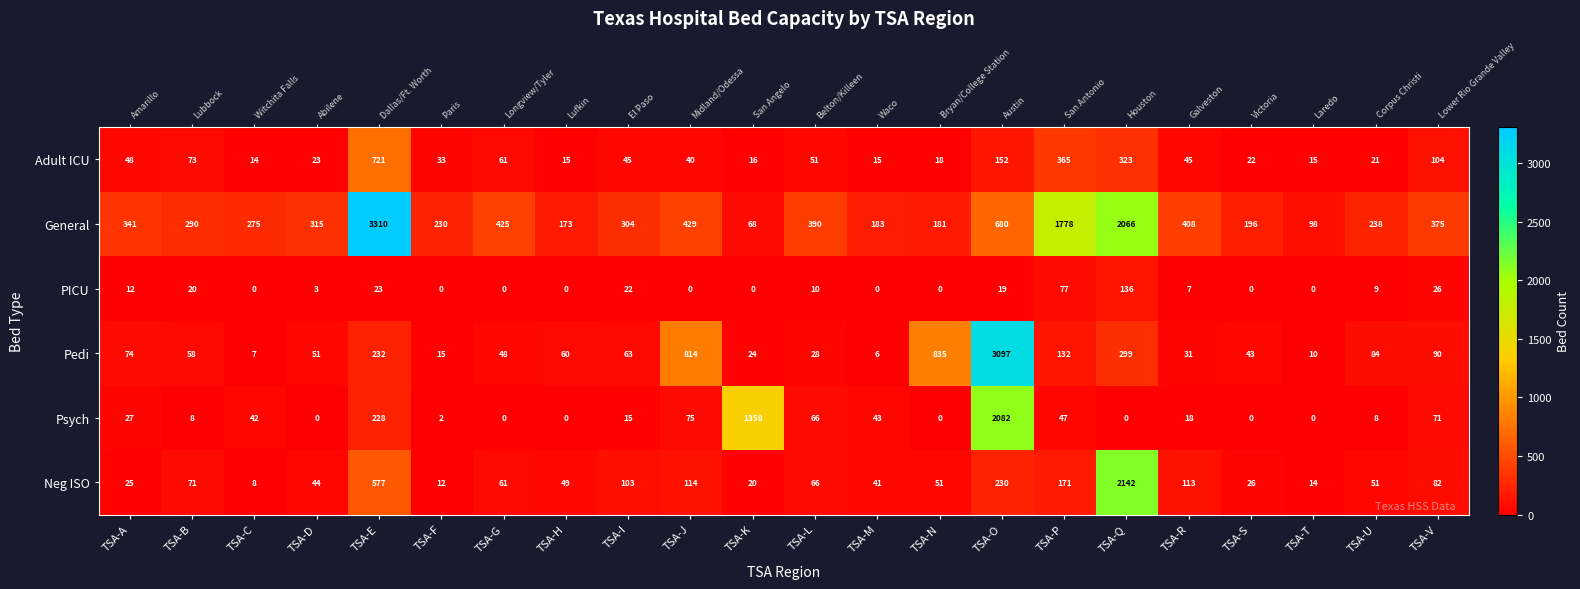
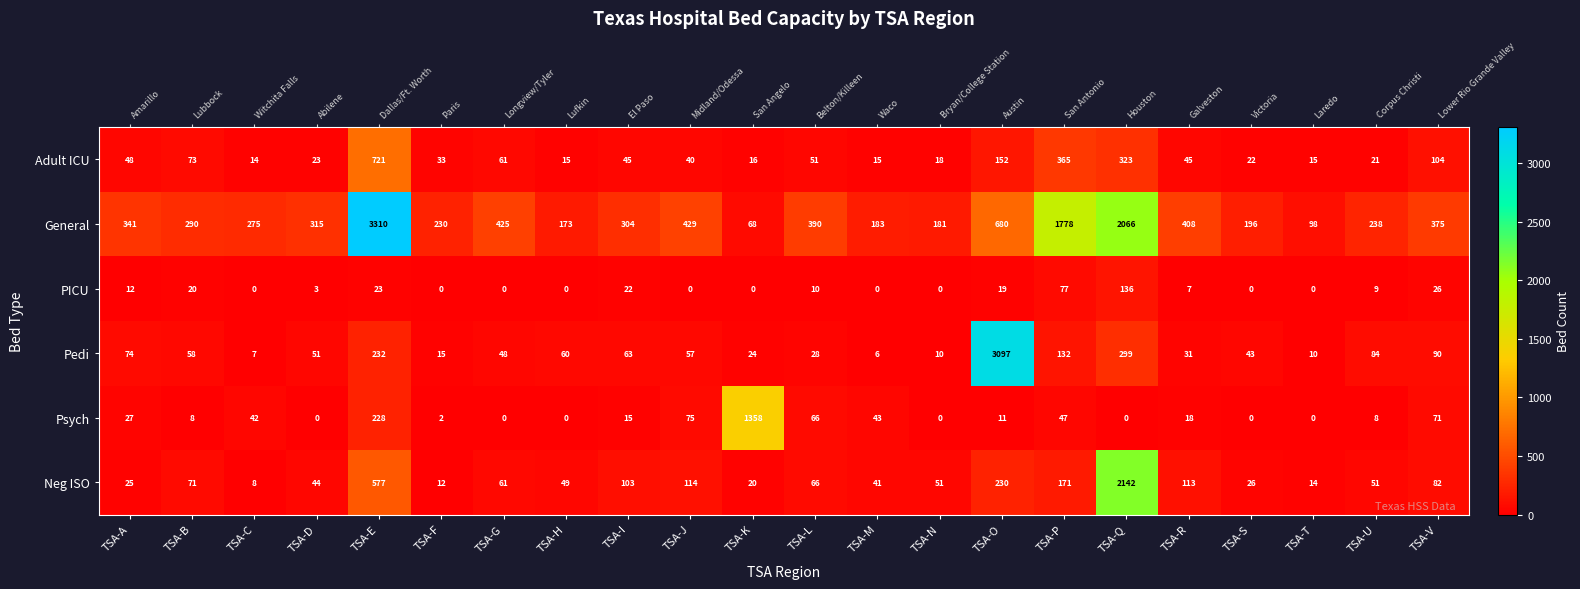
Pedi, TSA-J: 814 -> 57
Pedi, TSA-N: 835 -> 10
Psych, TSA-O: 2082 -> 11
